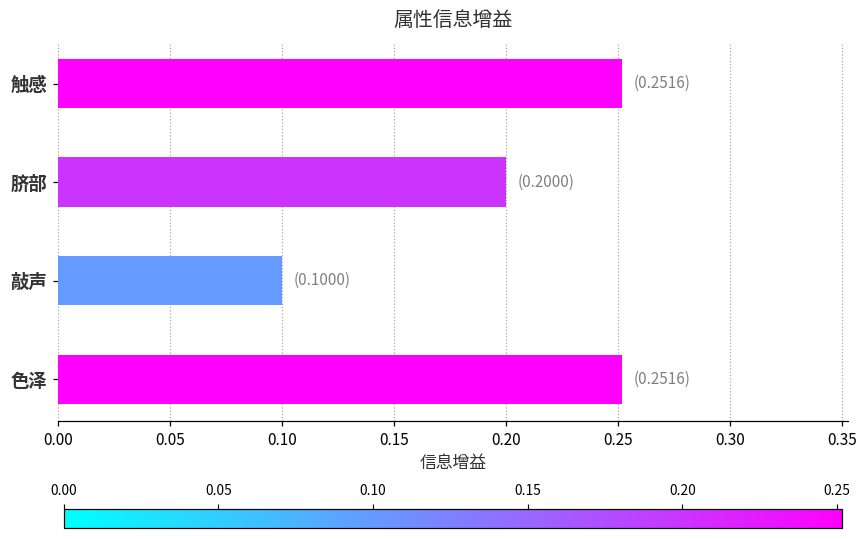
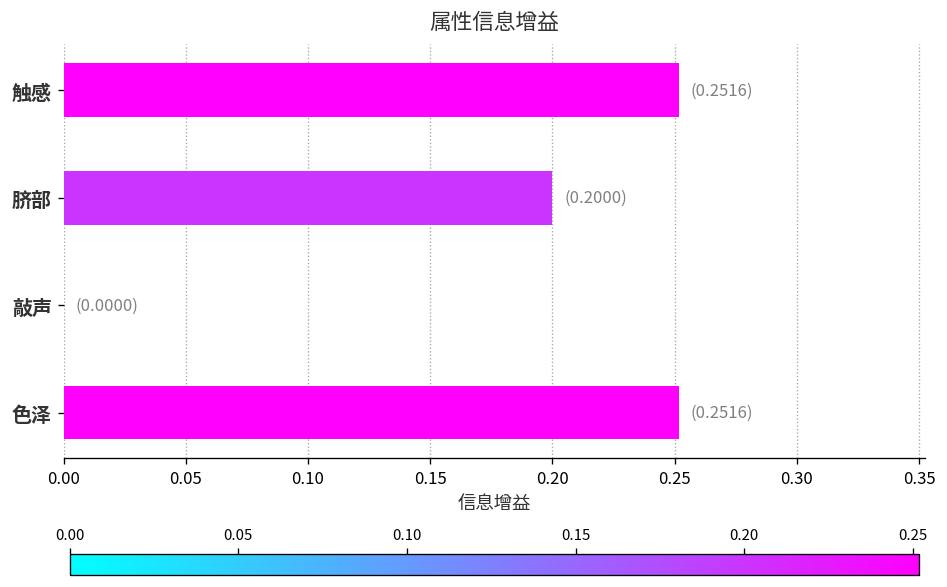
敲声: (0.1000) -> (0.0000)
